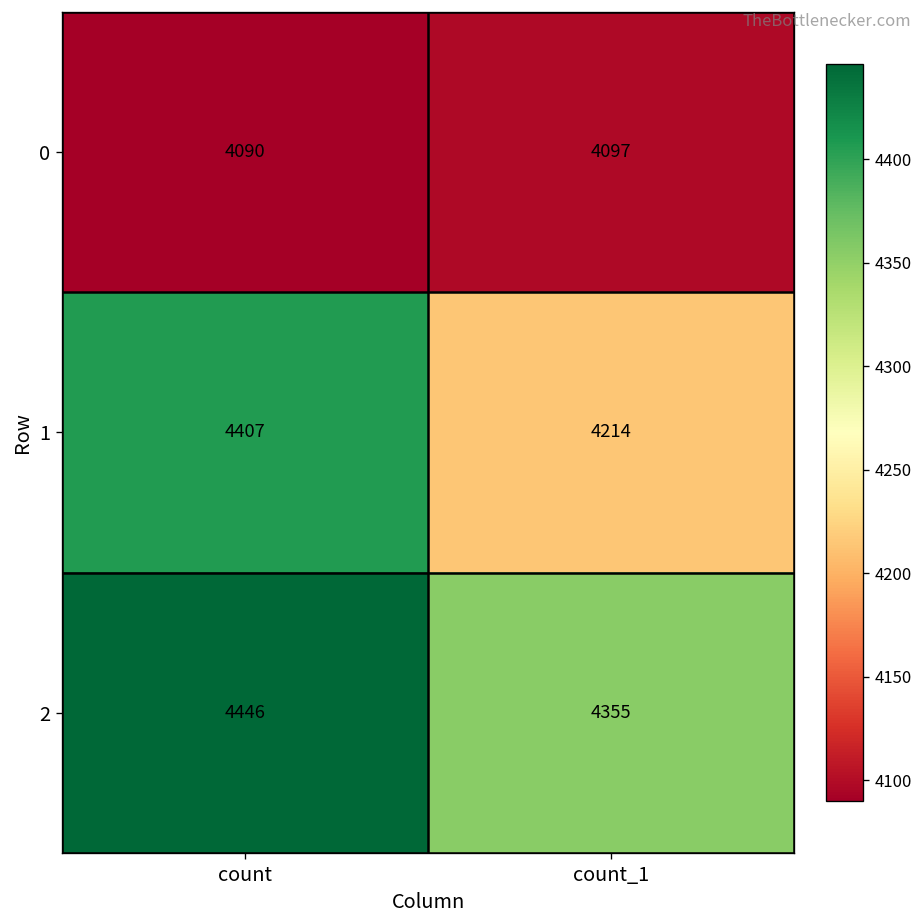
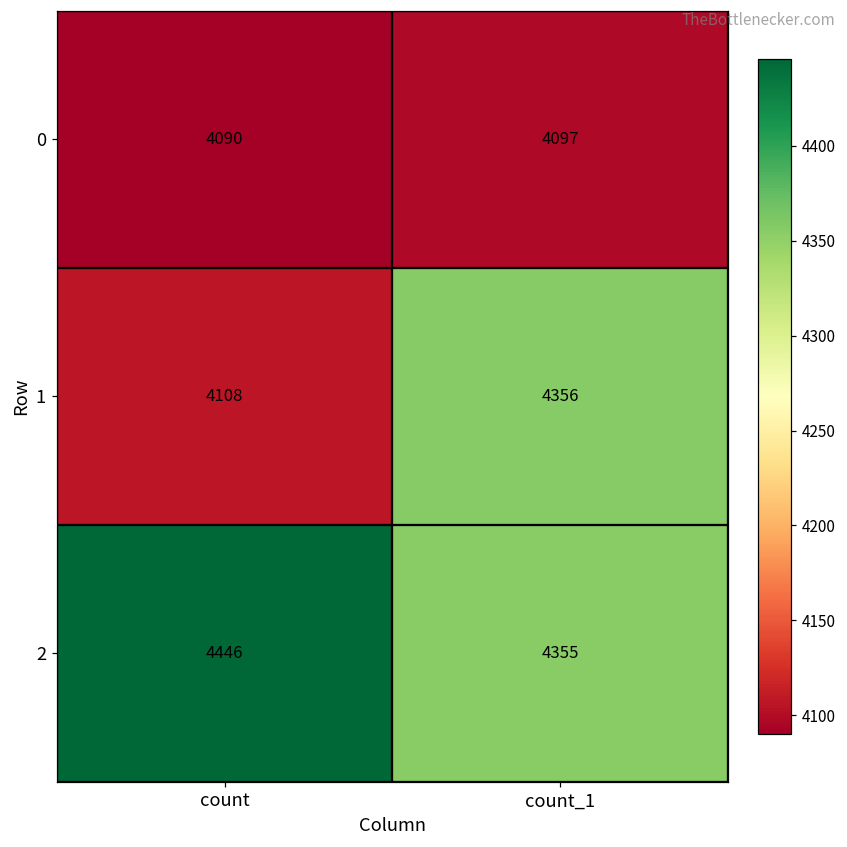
1, count: 4407 -> 4108
1, count_1: 4214 -> 4356
